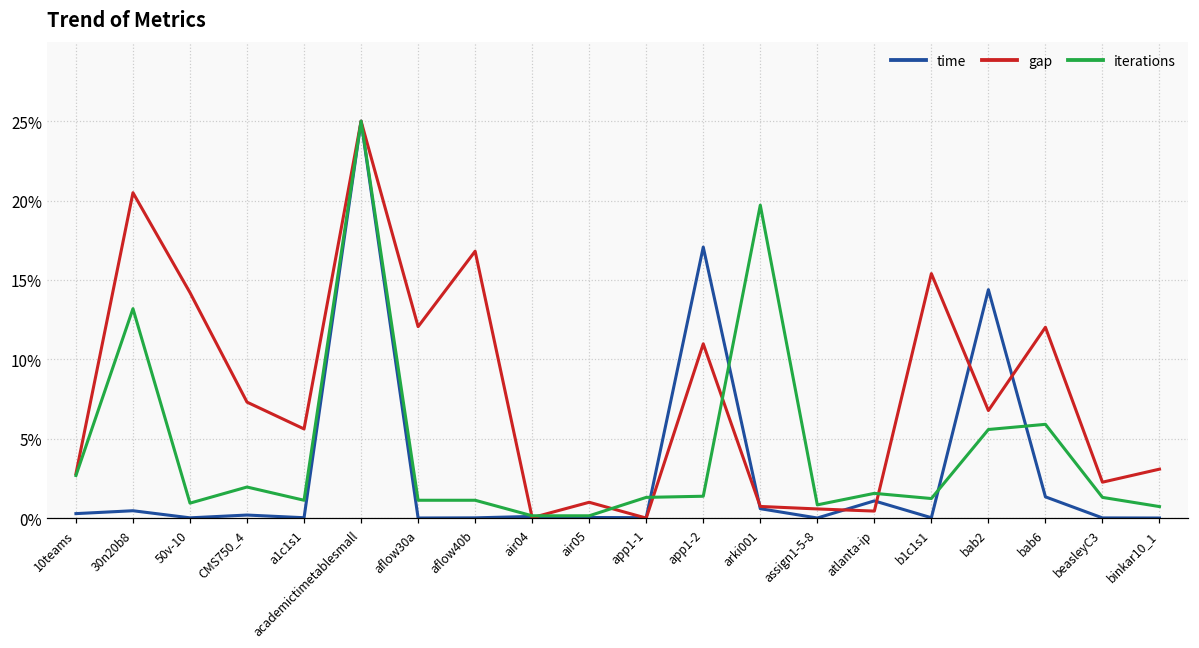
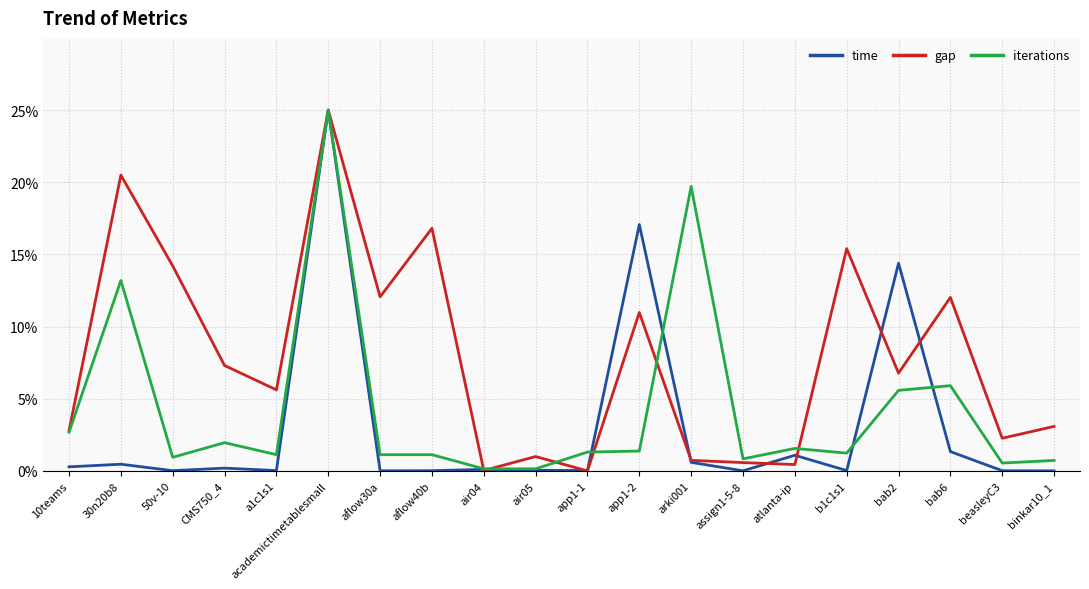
iterations, beasleyC3: 1.3% -> 0.5%
